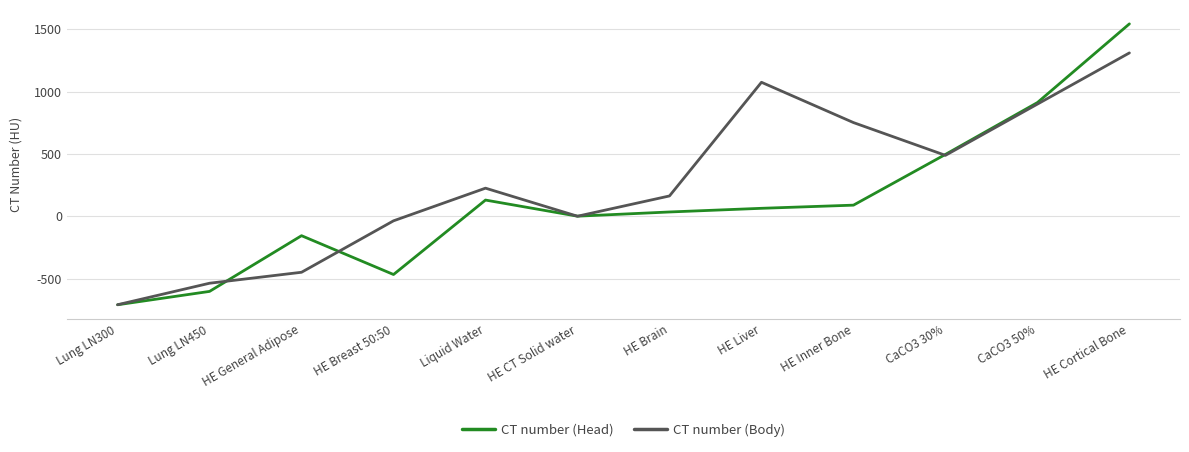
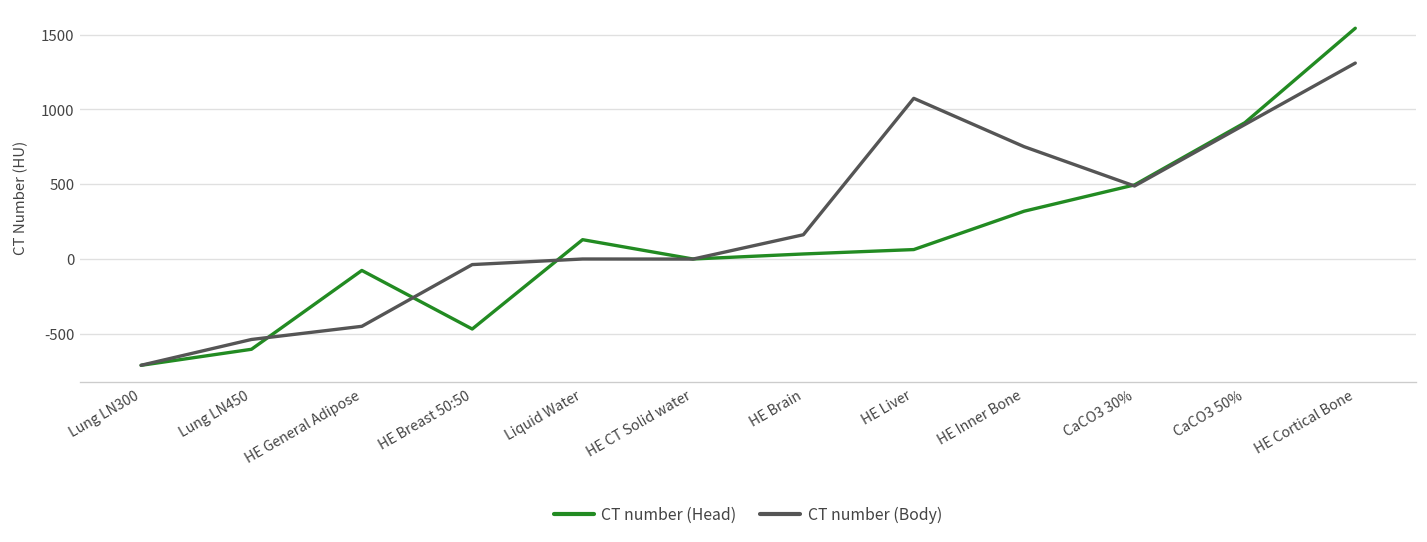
CT number (Head), HE General Adipose: -160 -> -80
CT number (Body), Liquid Water: 230 -> 0
CT number (Head), HE Inner Bone: 90 -> 320
